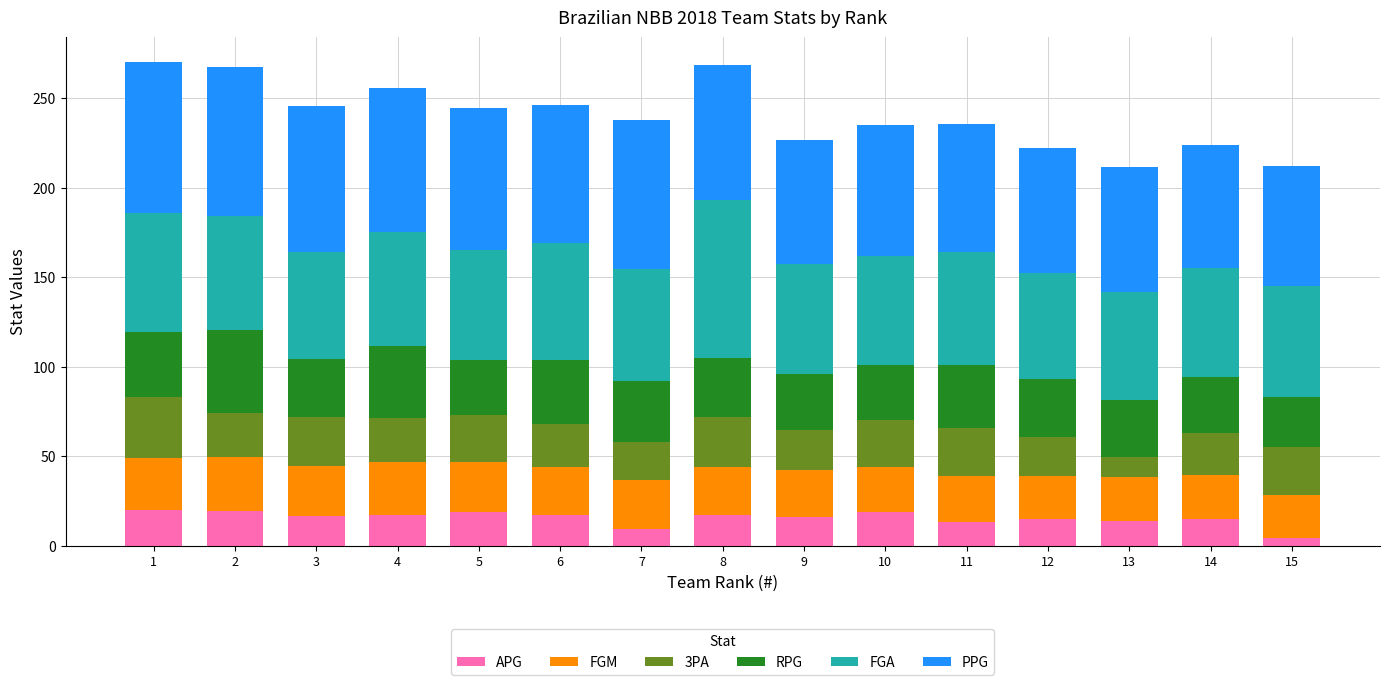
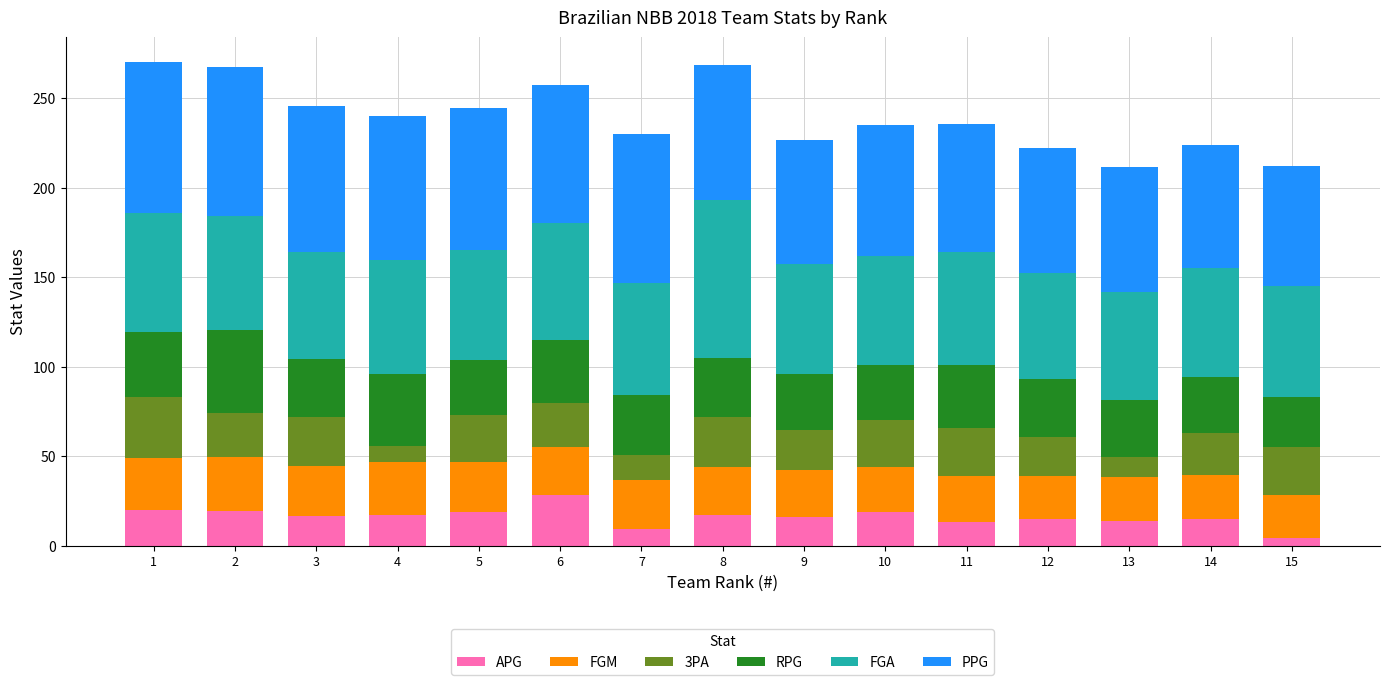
3PA, 4: 25 -> 9
APG, 6: 17 -> 28
3PA, 7: 21 -> 14
